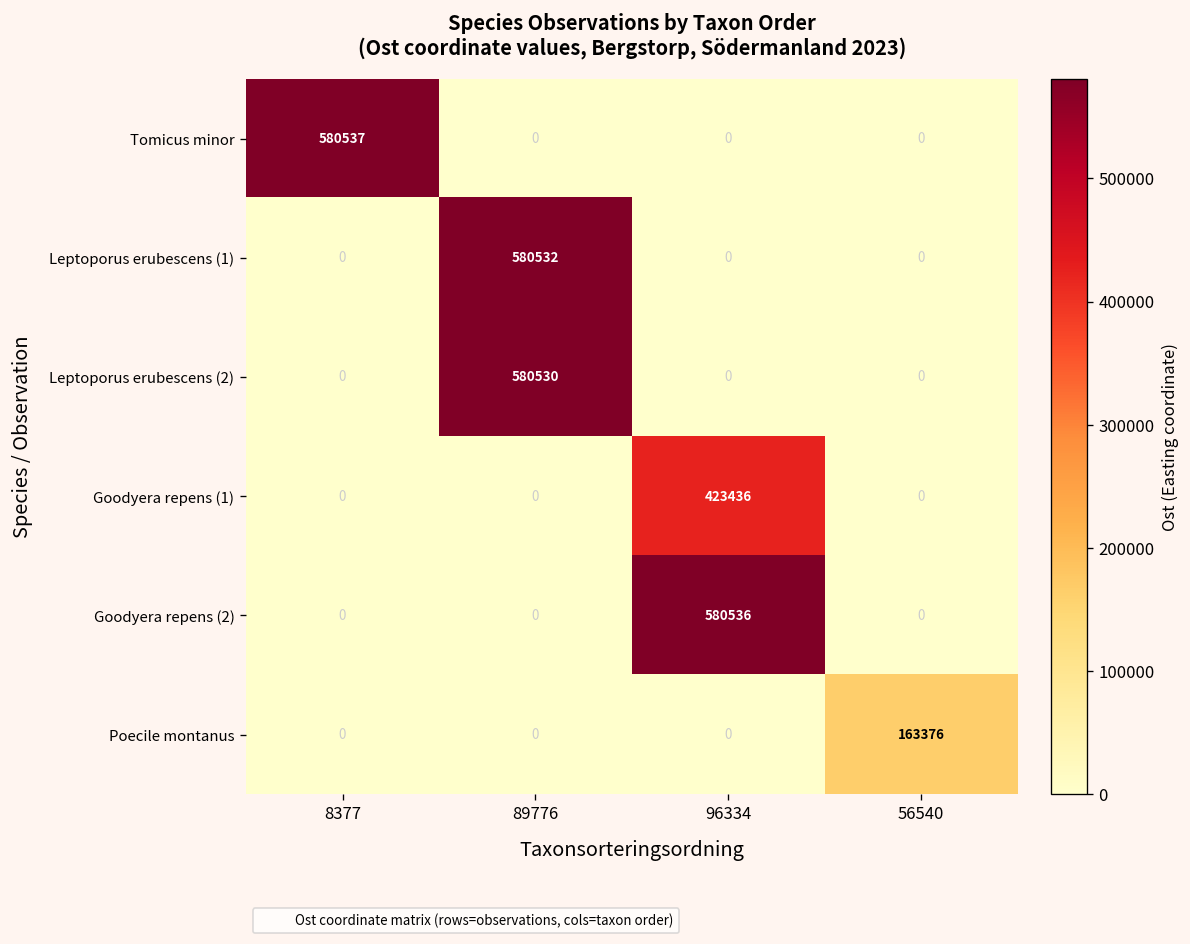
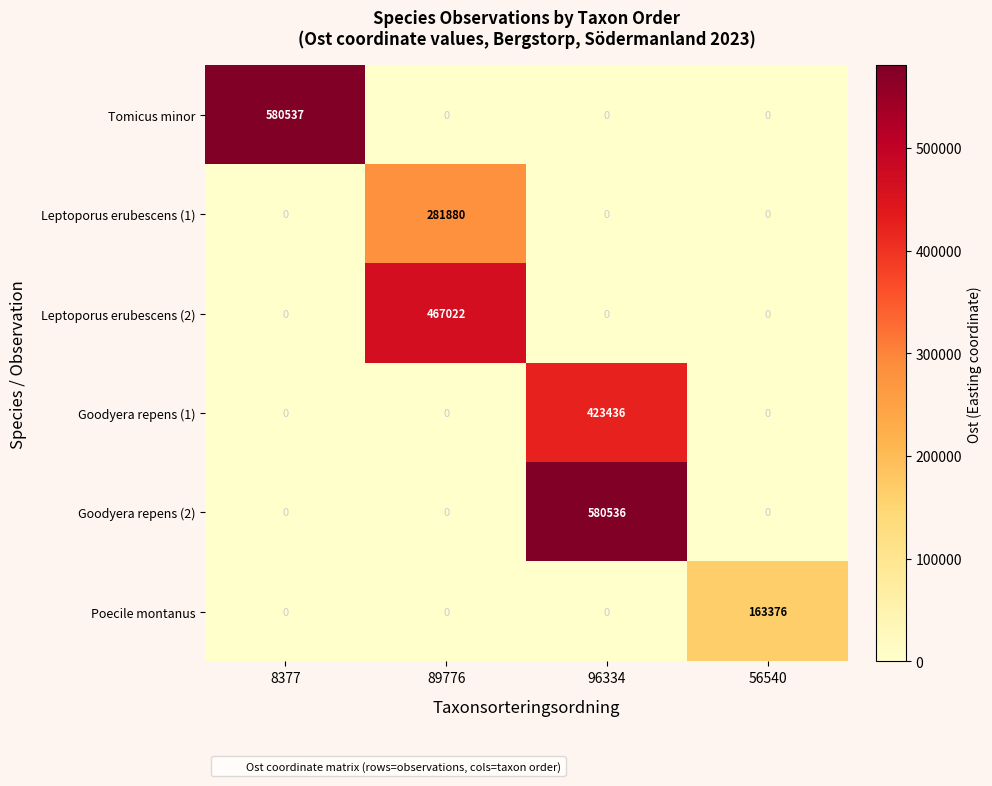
Leptoporus erubescens (1), 89776: 580532 -> 281880
Leptoporus erubescens (2), 89776: 580530 -> 467022
